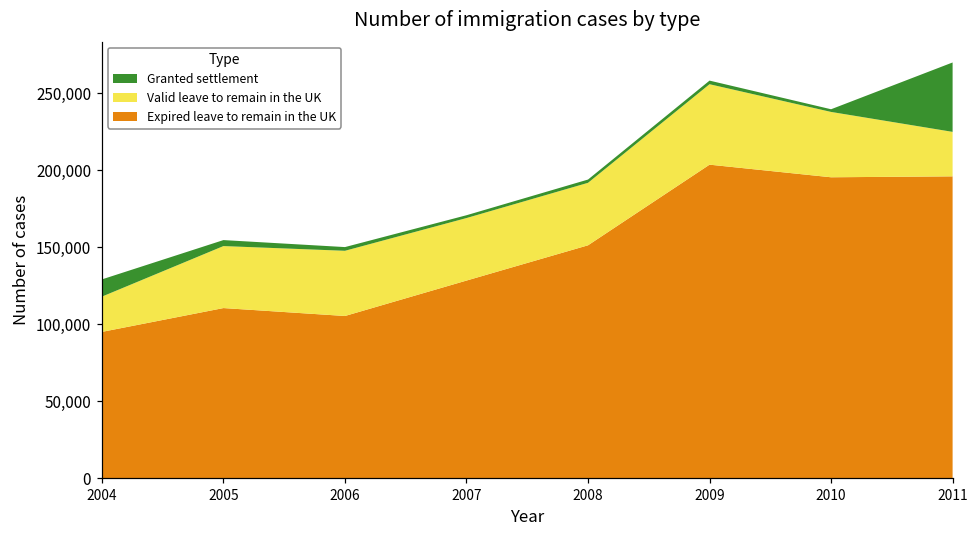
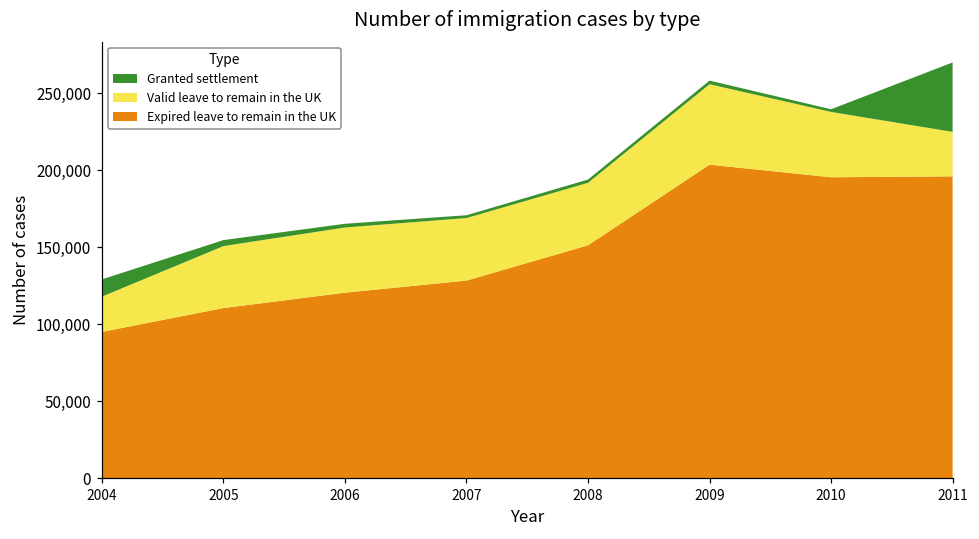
Expired leave to remain in the UK, 2006: 105,000 -> 121,000
